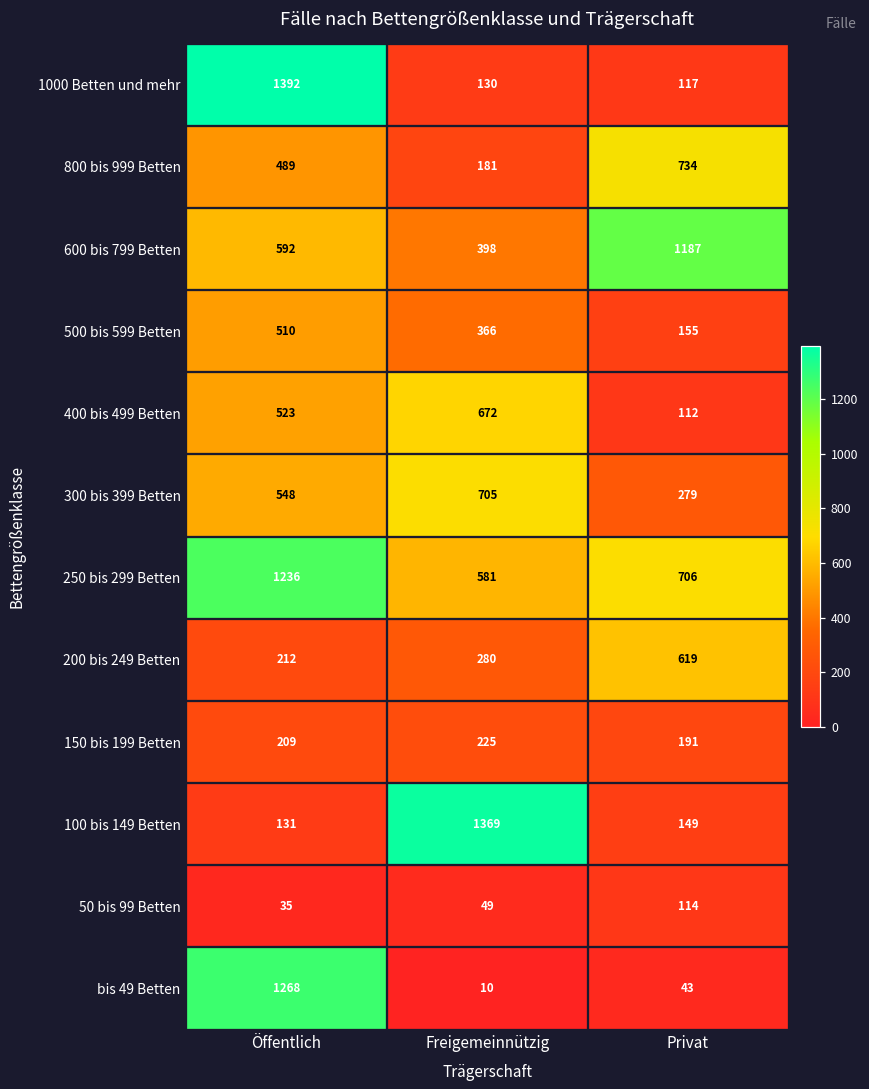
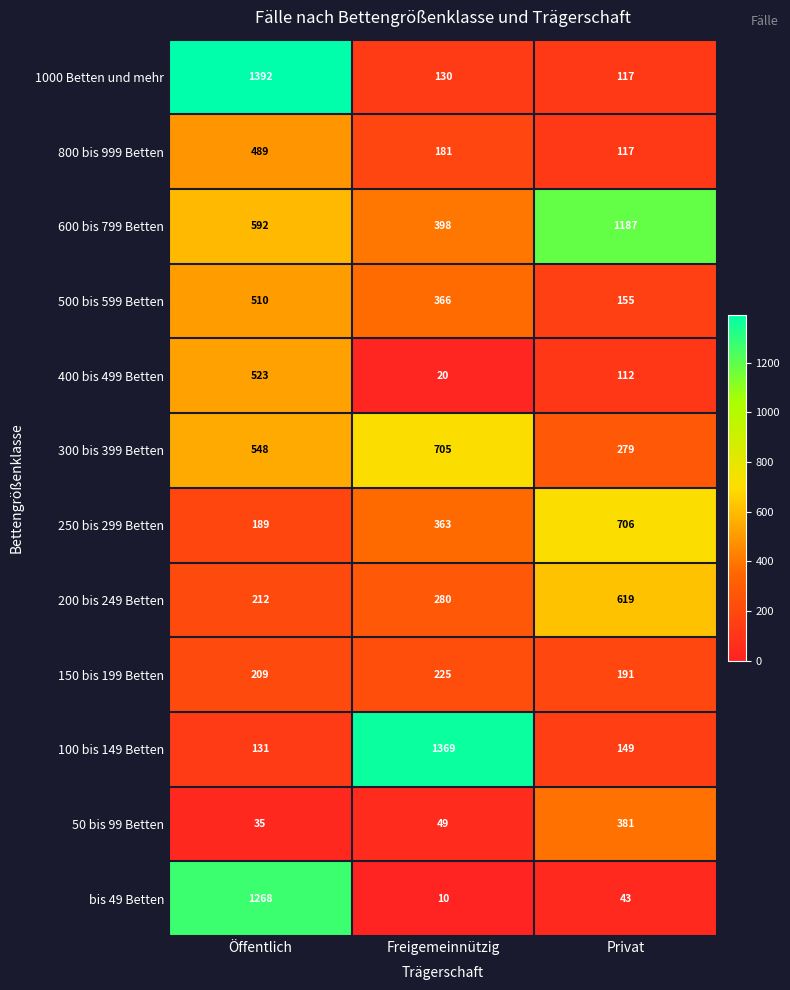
800 bis 999 Betten, Privat: 734 -> 117
400 bis 499 Betten, Freigemeinnützig: 672 -> 20
250 bis 299 Betten, Öffentlich: 1236 -> 189
250 bis 299 Betten, Freigemeinnützig: 581 -> 363
50 bis 99 Betten, Privat: 114 -> 381
